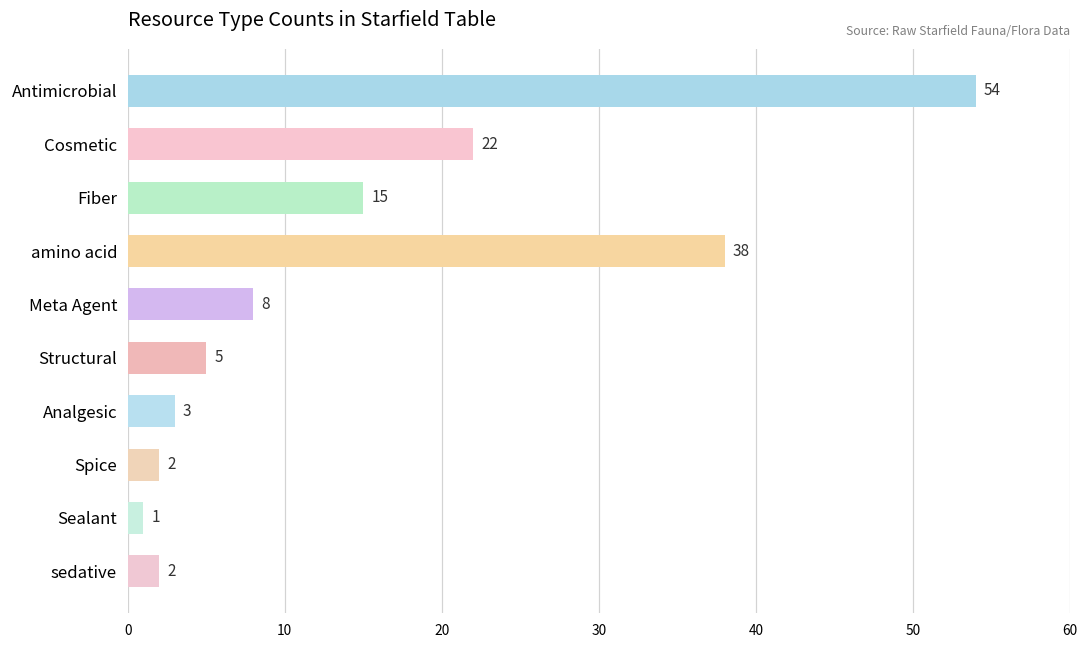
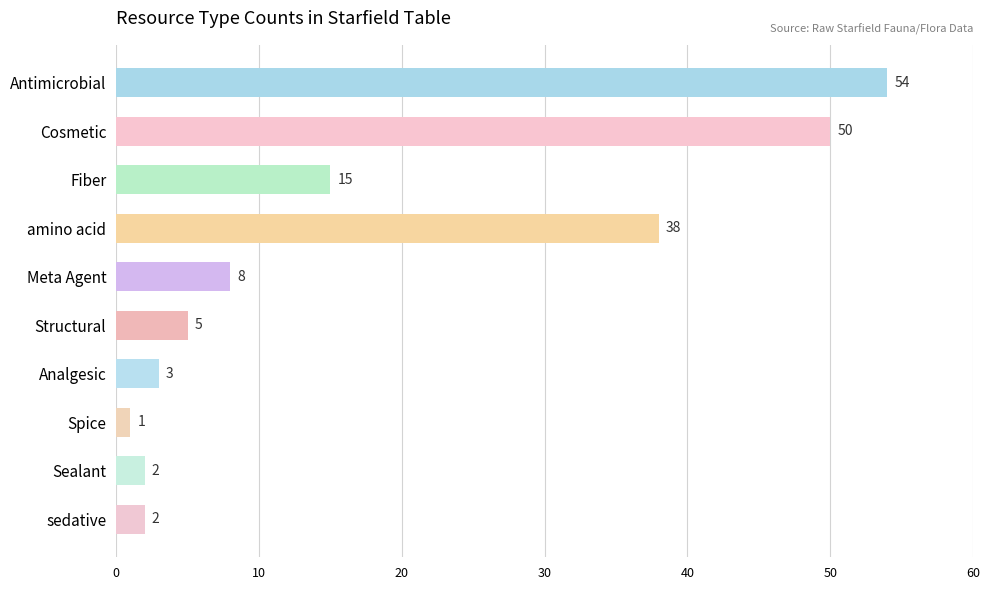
Cosmetic: 22 -> 50
Spice: 2 -> 1
Sealant: 1 -> 2
